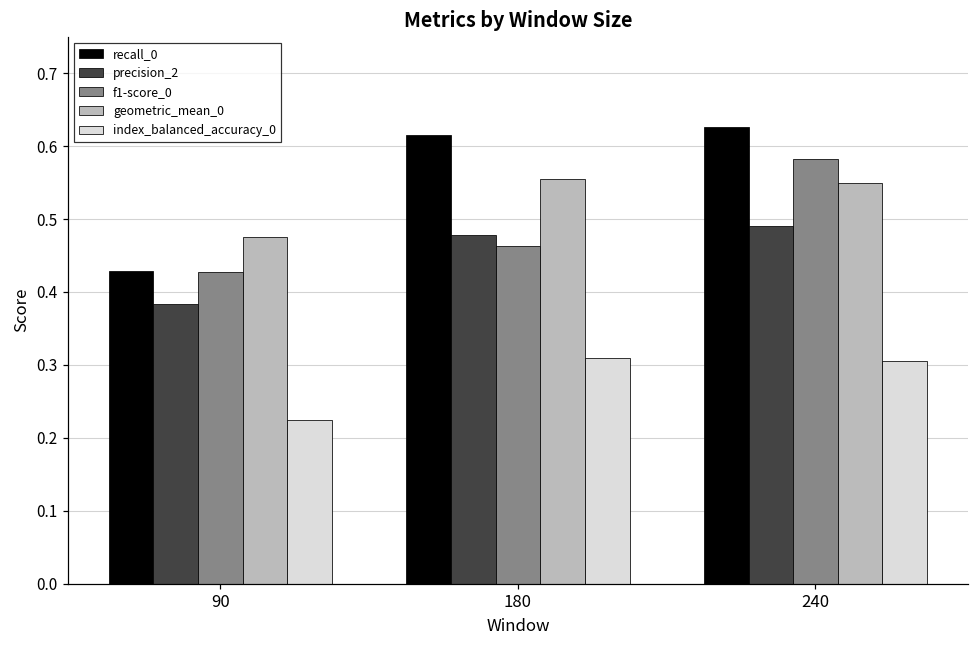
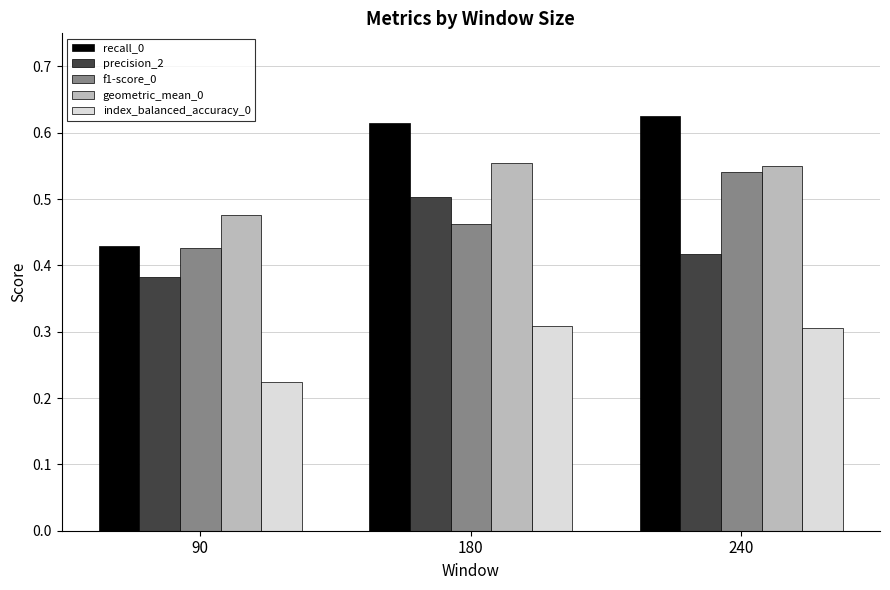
precision_2, 180: 0.48 -> 0.50
precision_2, 240: 0.49 -> 0.42
f1-score_0, 240: 0.58 -> 0.54
